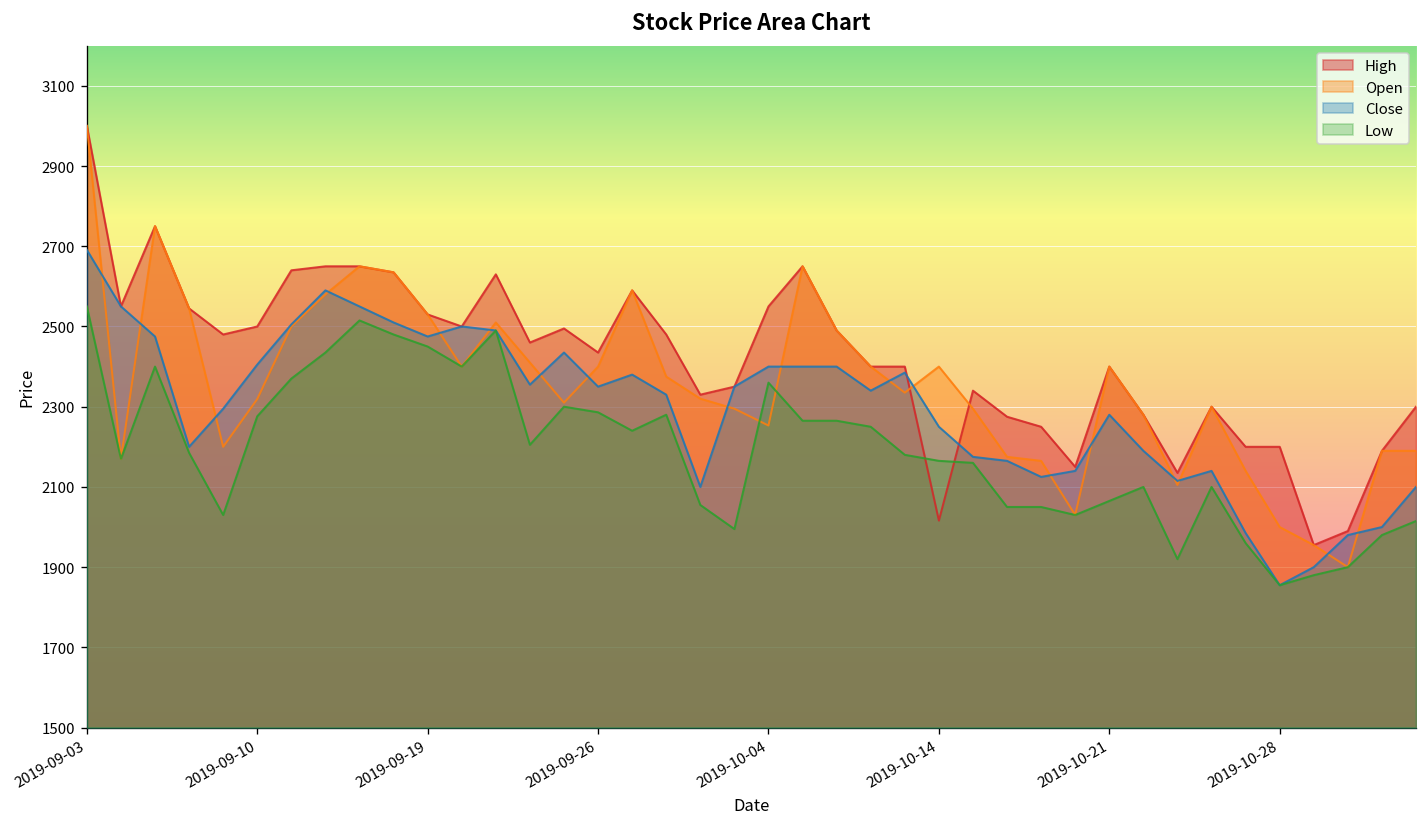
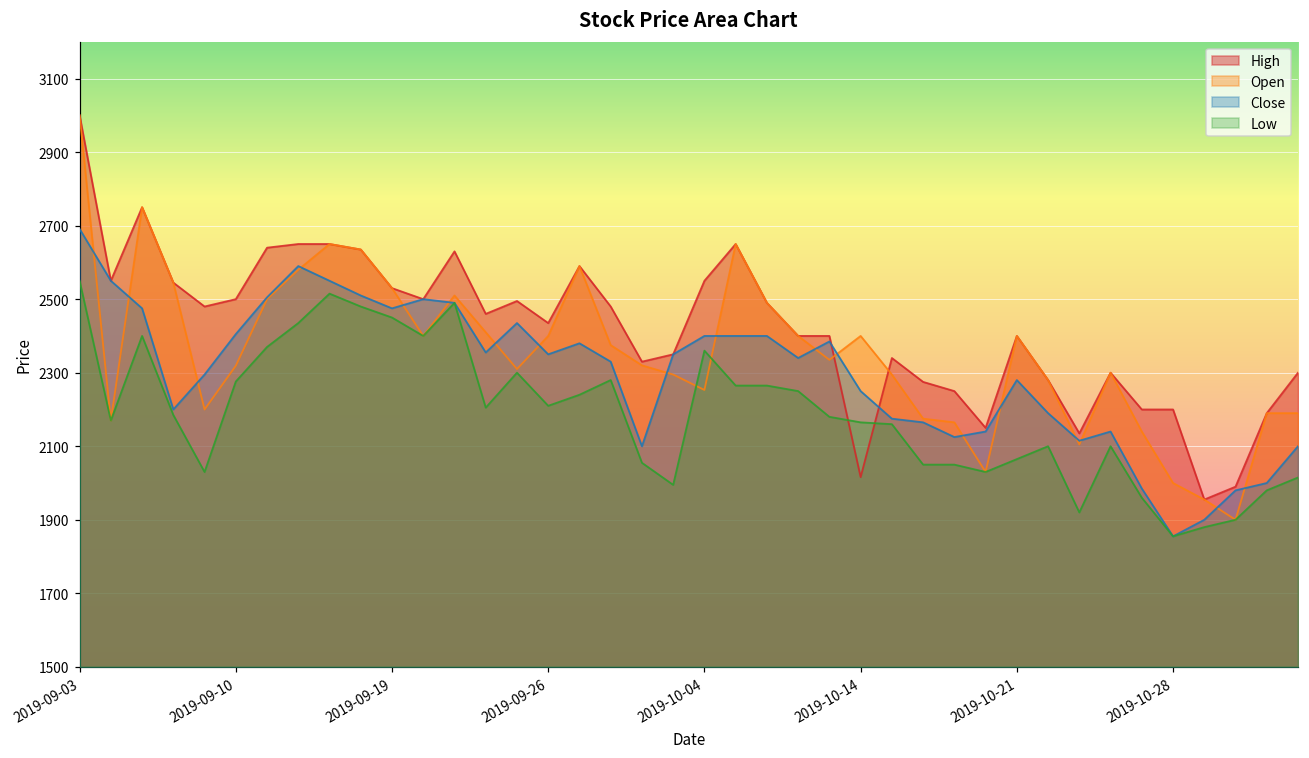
Low, 2019-09-26: 2290 -> 2210
